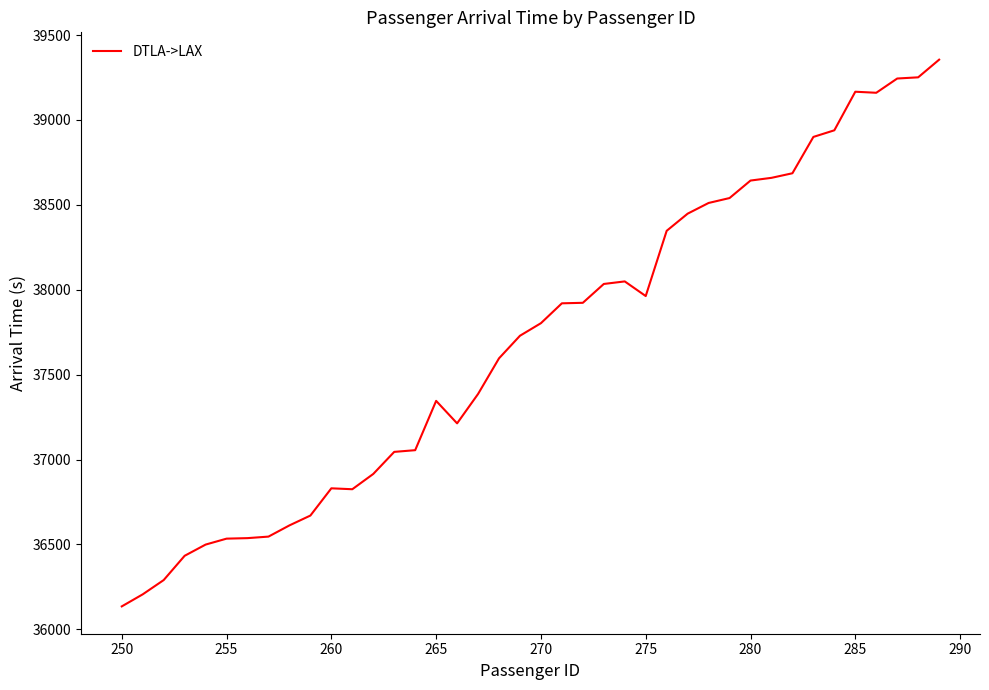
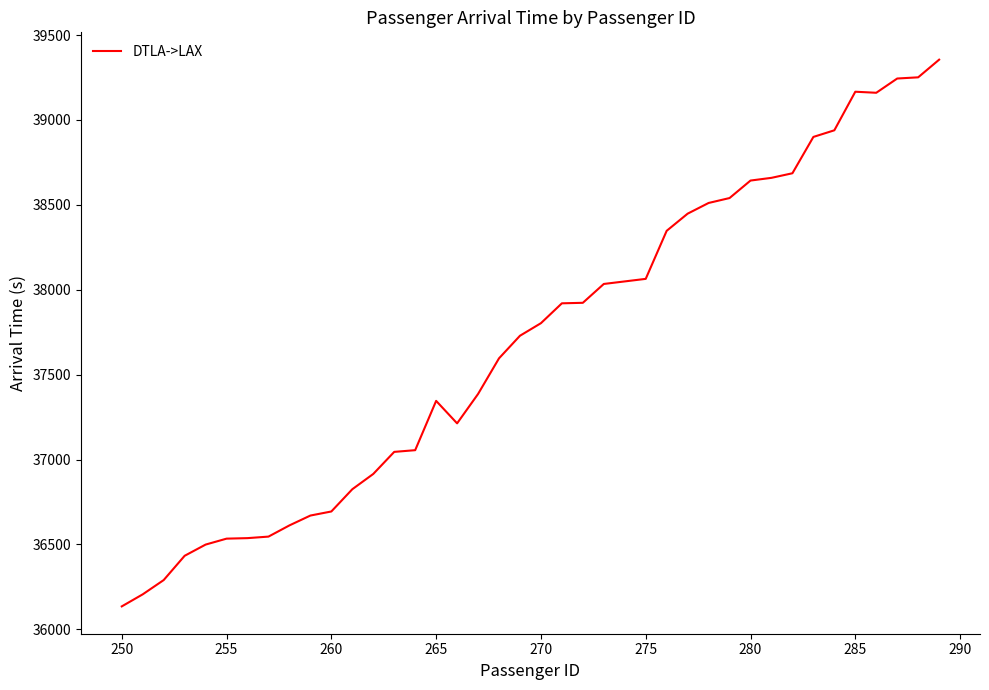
260: 36830 -> 36690
275: 37960 -> 38060
